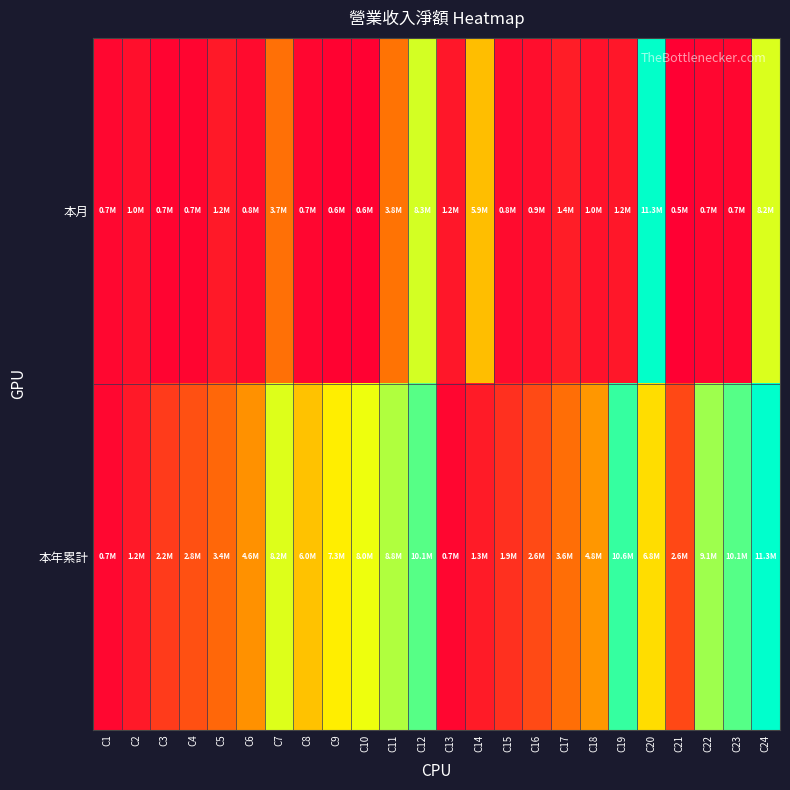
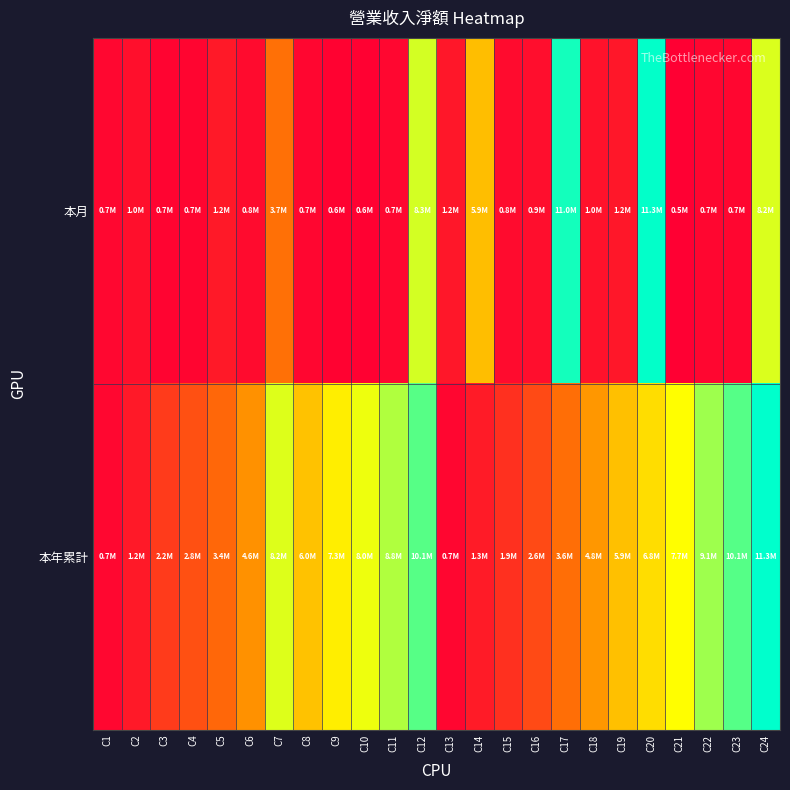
本月, C11: 3.8M -> 0.7M
本月, C17: 1.4M -> 11.0M
本年累計, C19: 10.6M -> 5.9M
本年累計, C21: 2.6M -> 7.7M
